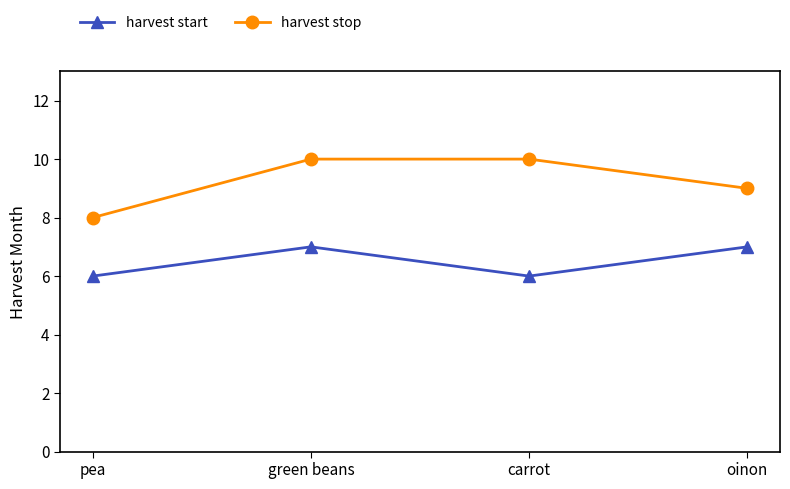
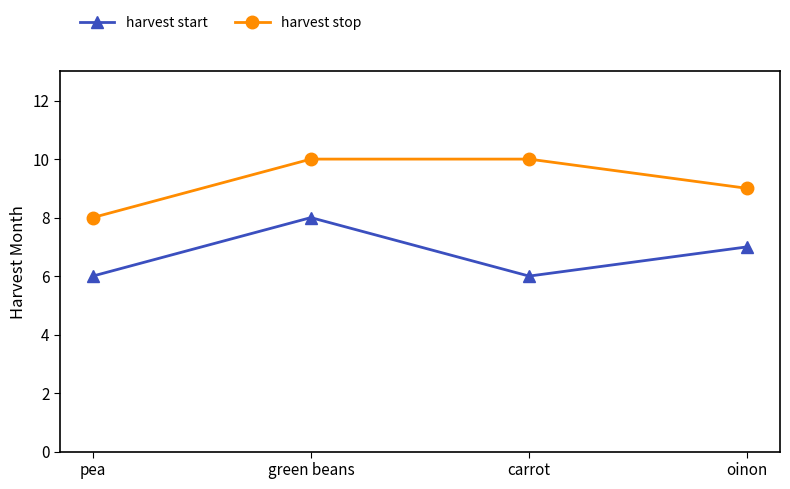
harvest start, green beans: 7 -> 8
